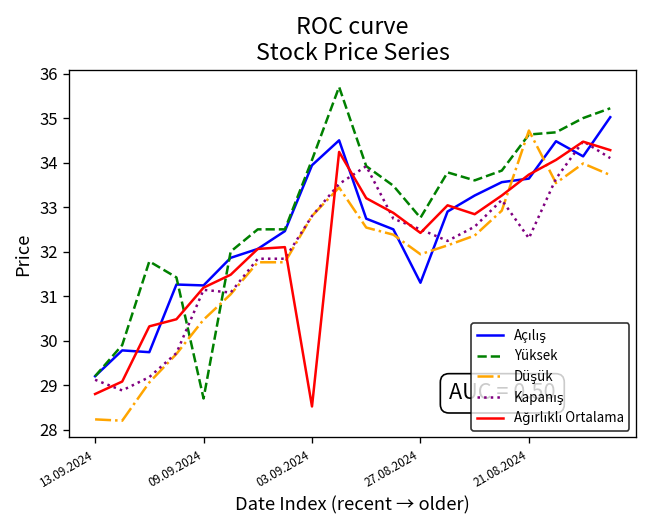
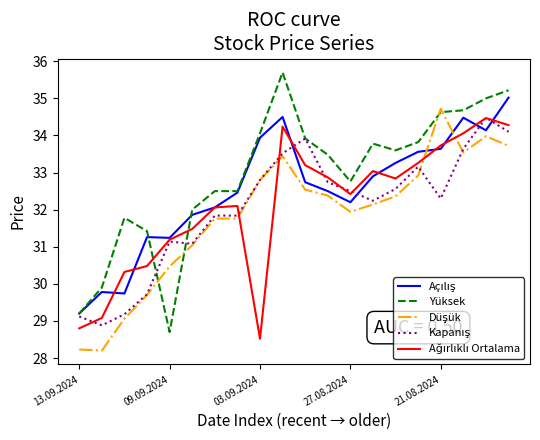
Açılış, 27.08.2024: 31.3 -> 32.2
